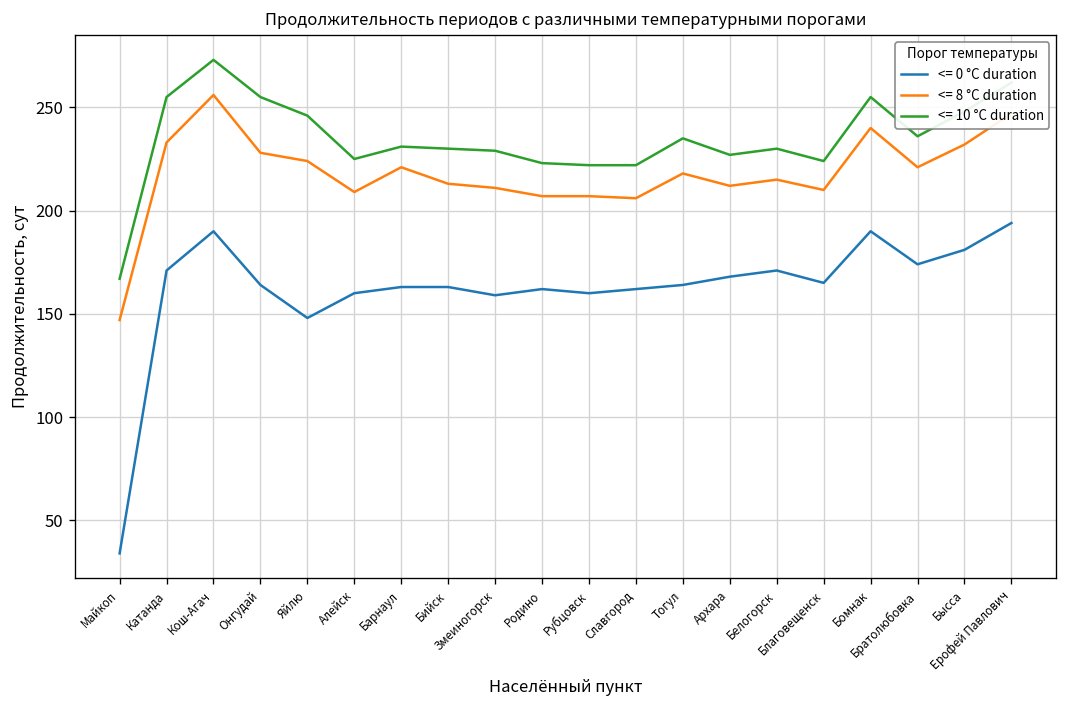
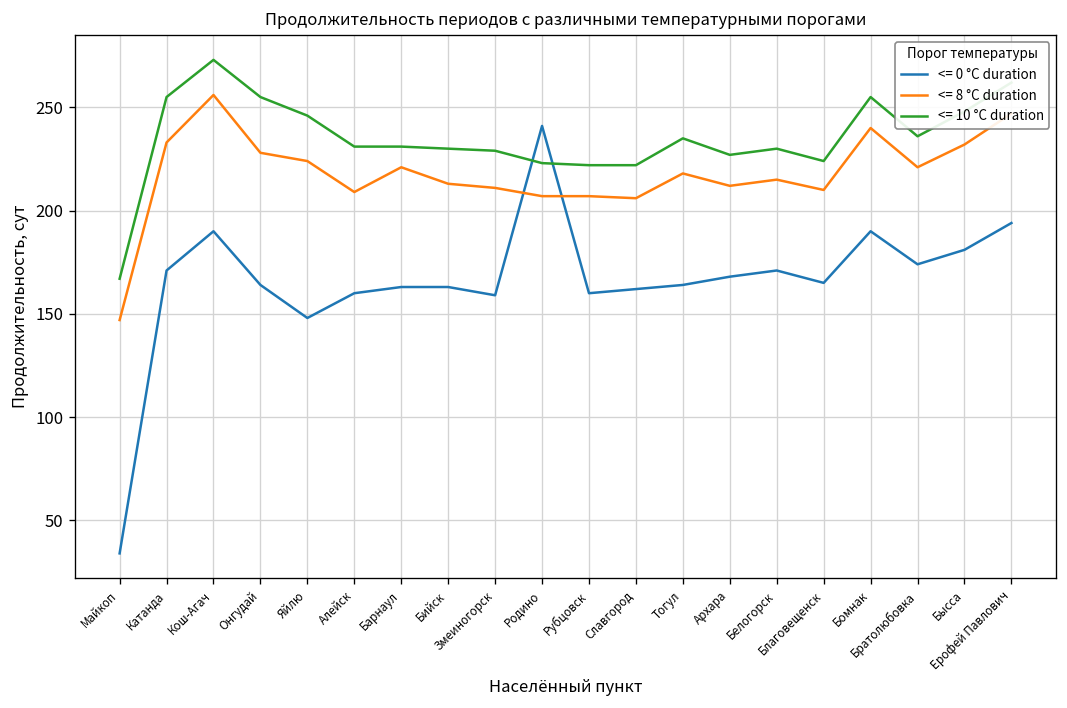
<= 10 °C duration, Алейск: 225 -> 231
<= 0 °C duration, Родино: 162 -> 241
